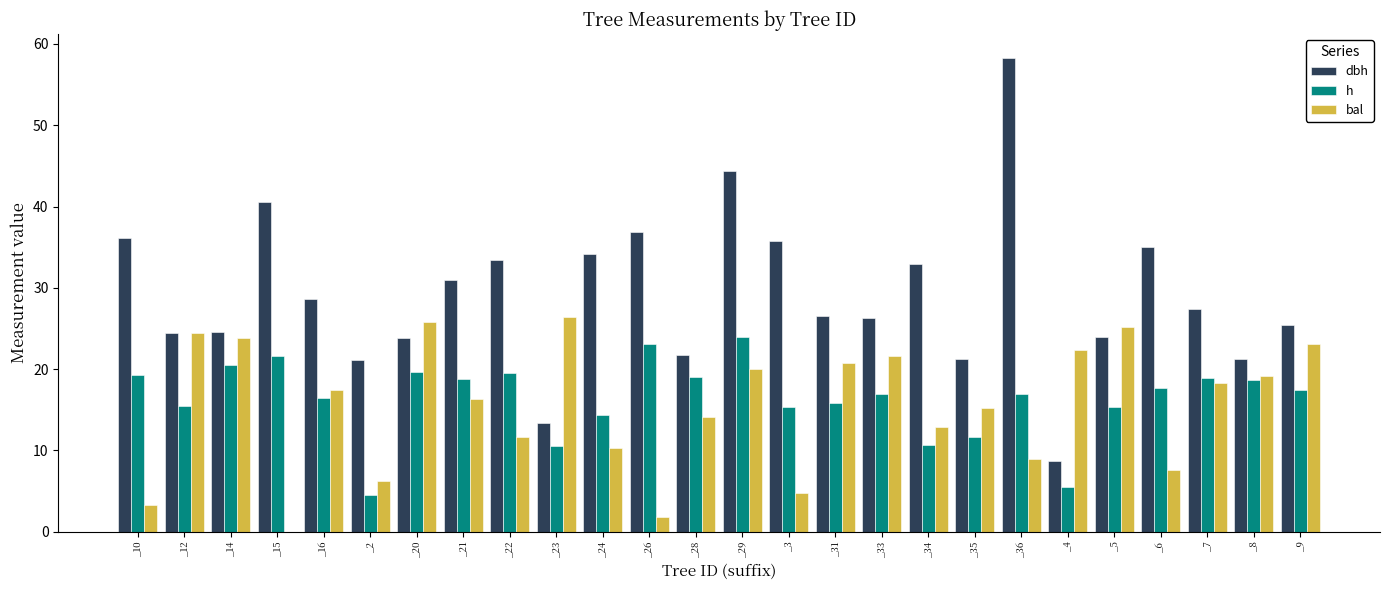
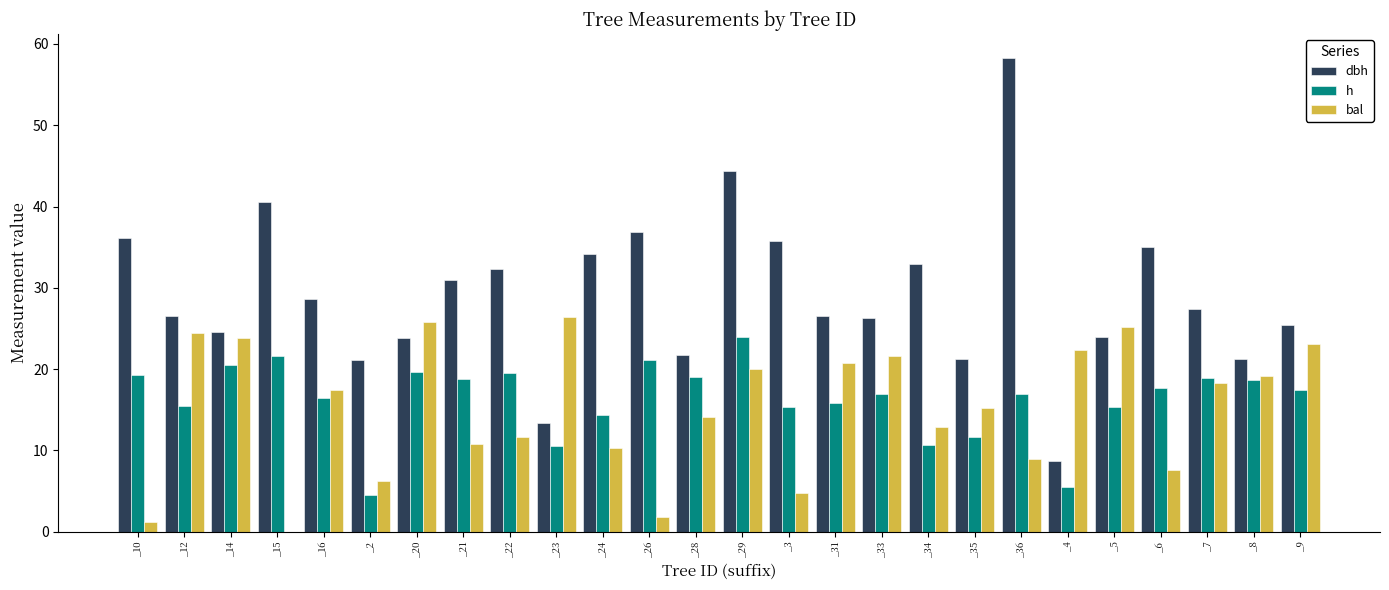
bal, _10: 3 -> 1
dbh, _12: 24 -> 27
bal, _21: 16 -> 11
dbh, _22: 33 -> 32
h, _26: 23 -> 21
